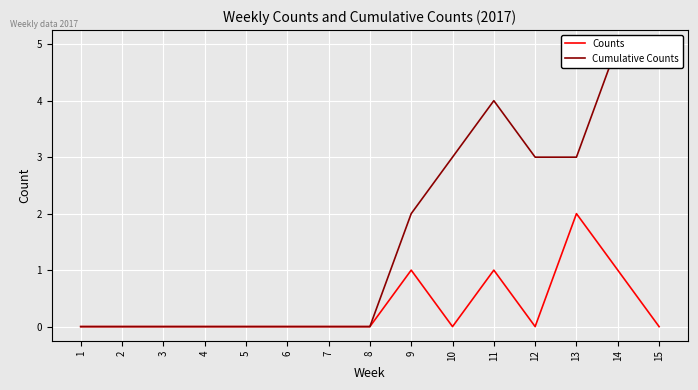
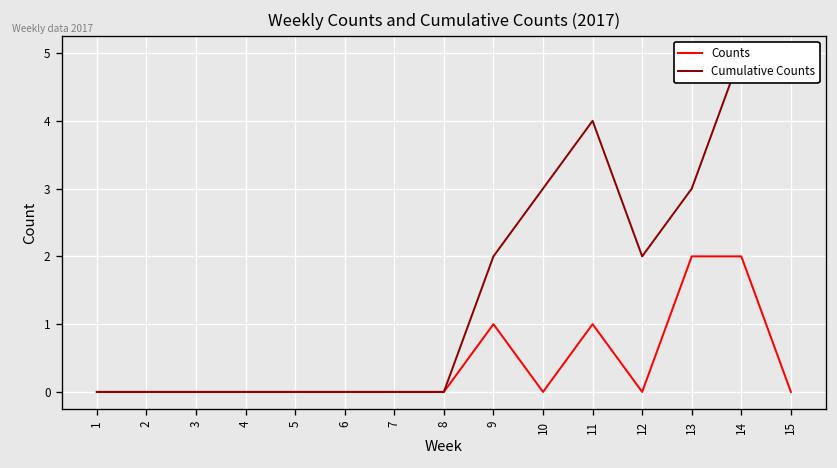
Cumulative Counts, 12: 3 -> 2
Counts, 14: 1 -> 2
